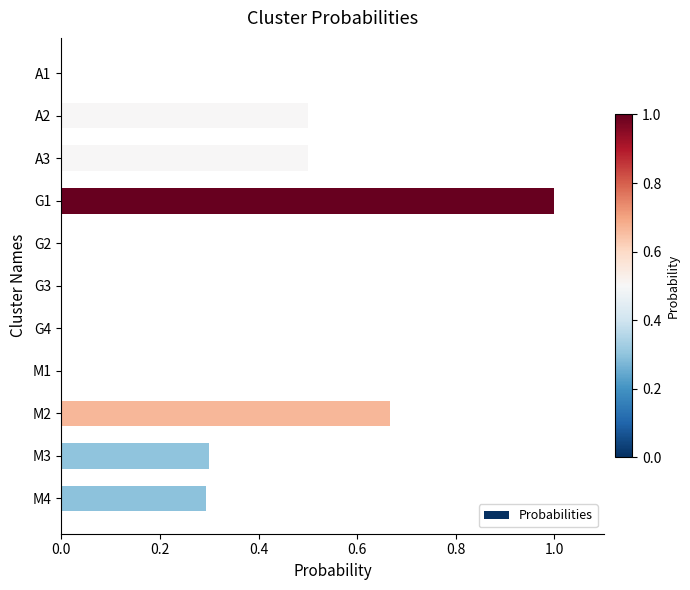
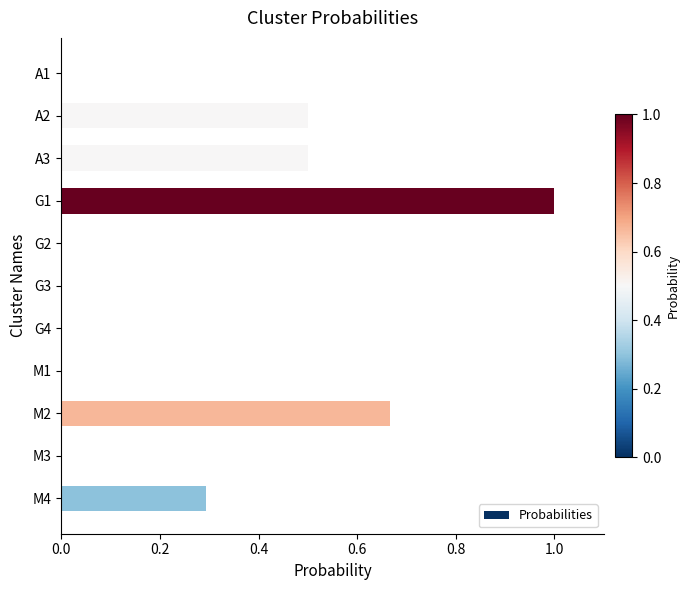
M3: 0.3 -> 0.0
